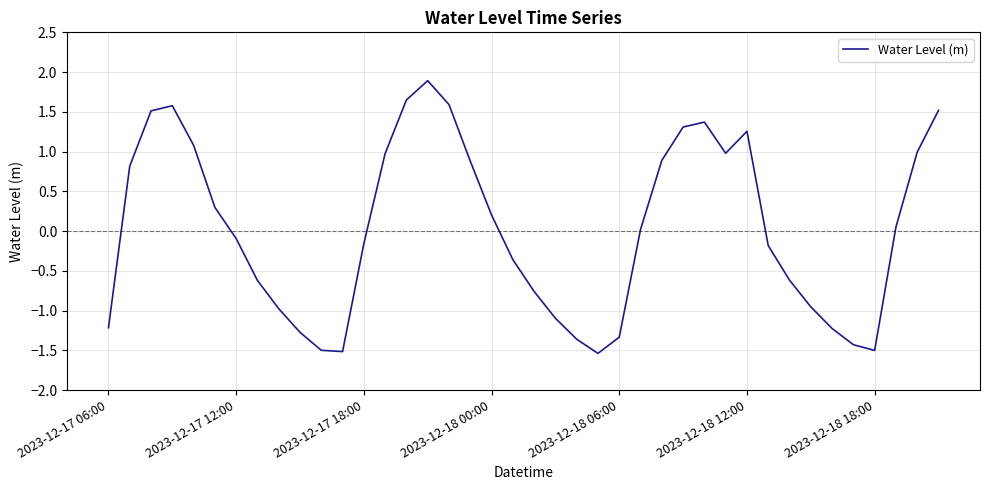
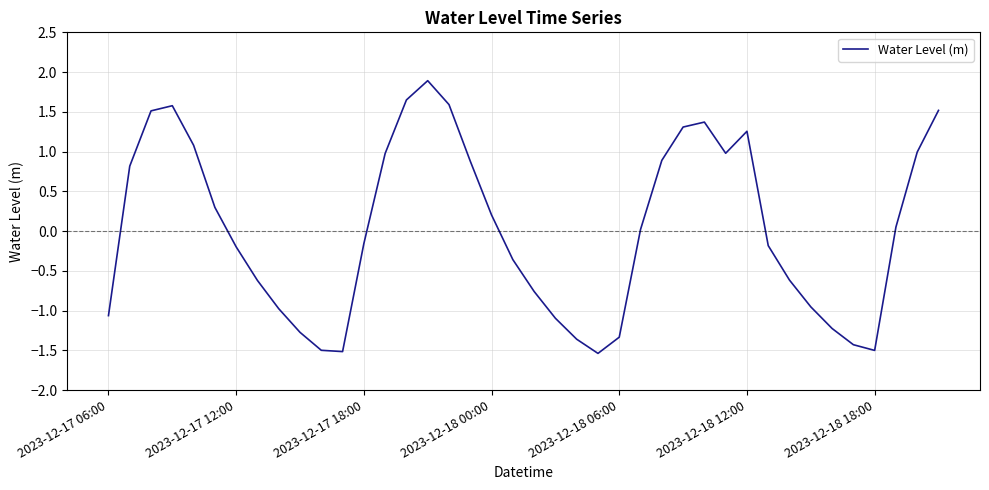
2023-12-17 06:00: -1.2 -> -1.1
2023-12-17 12:00: -0.1 -> -0.2
